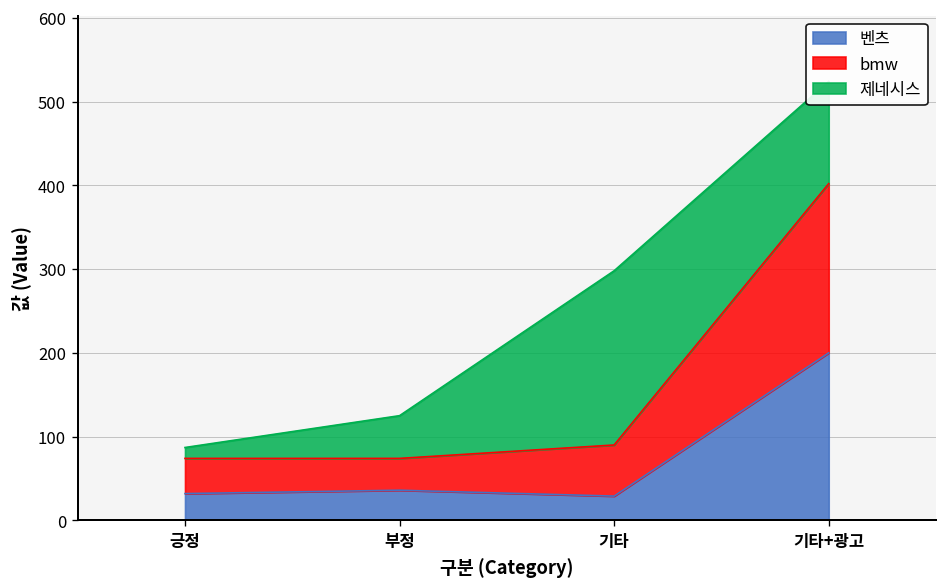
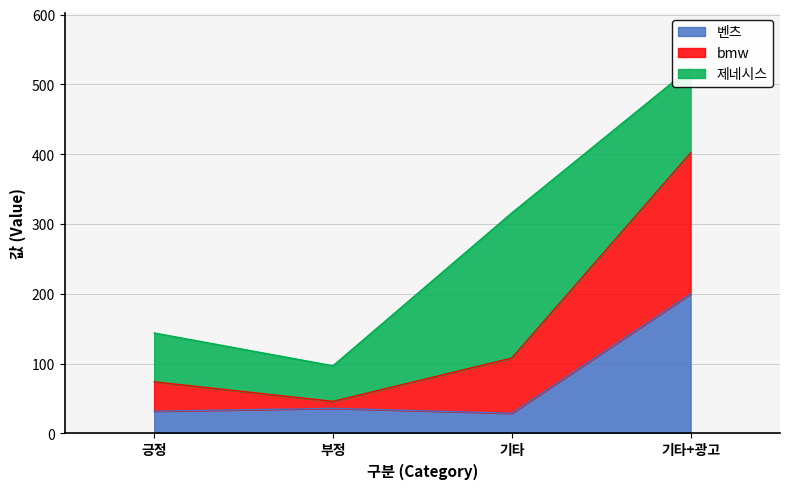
제네시스, 긍정: 10 -> 70
bmw, 부정: 40 -> 10
bmw, 기타: 60 -> 80
